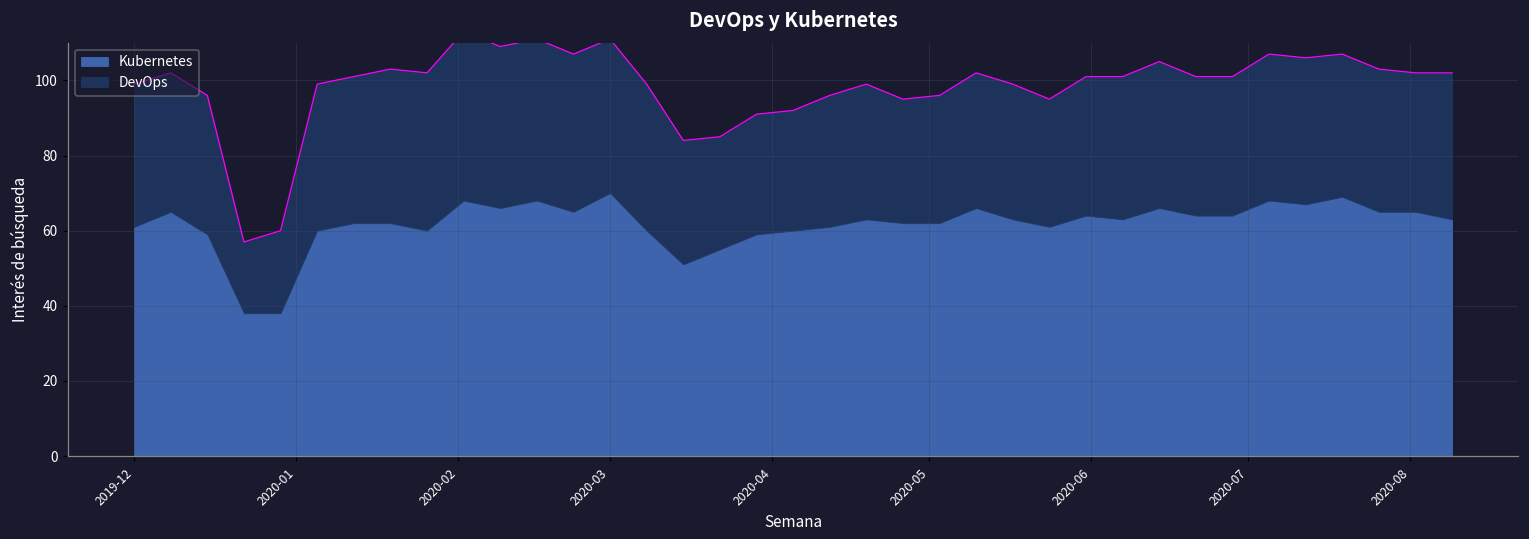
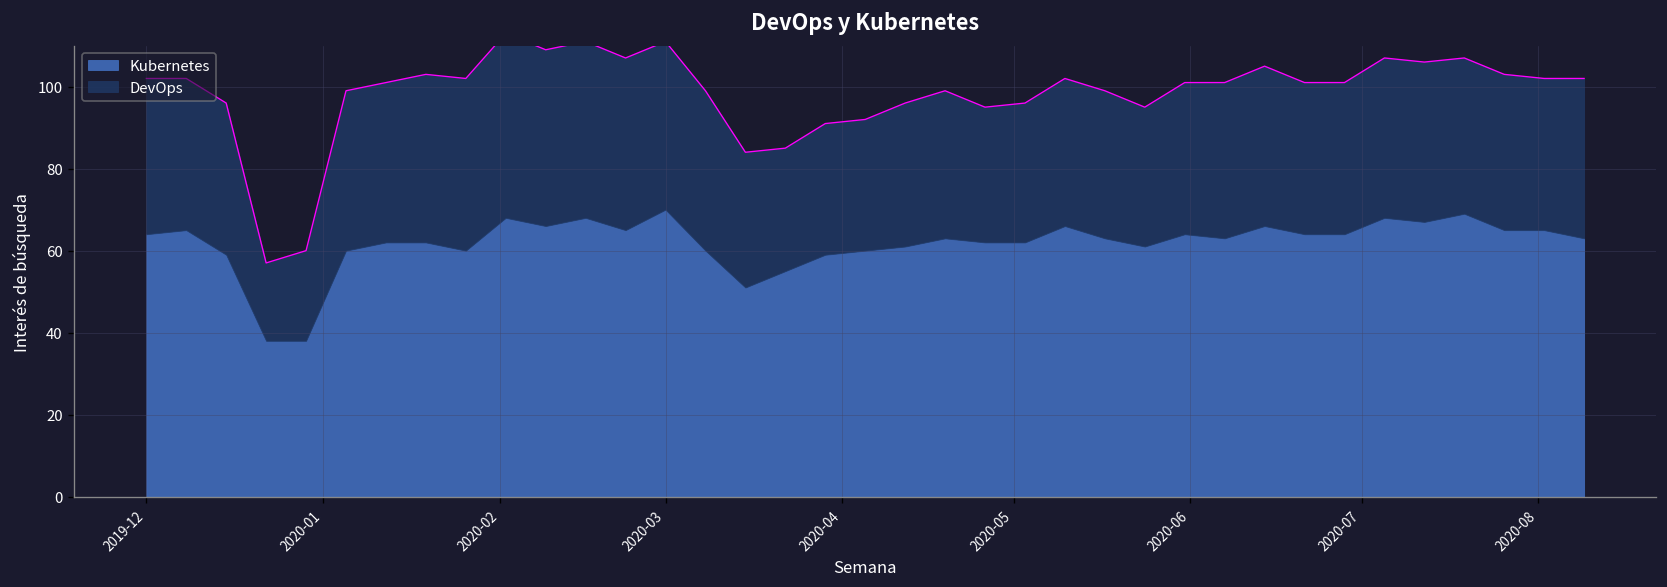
Kubernetes, 2019-12: 61 -> 64
